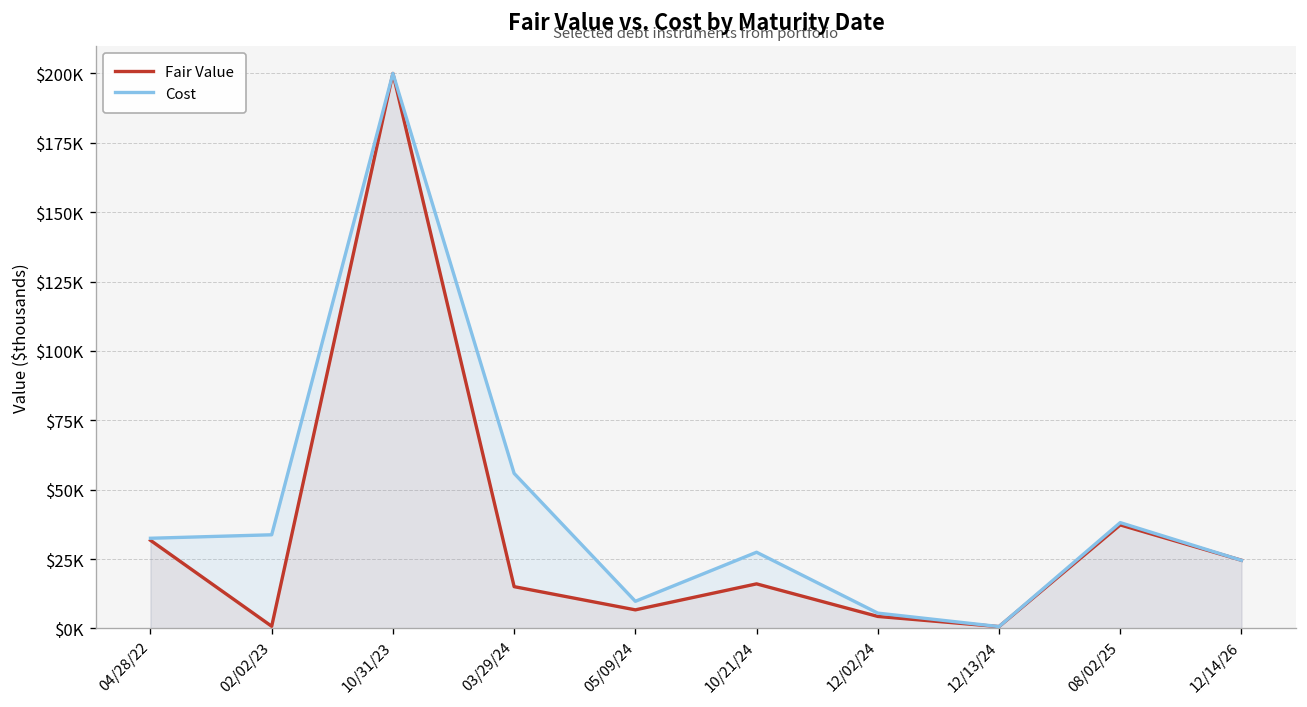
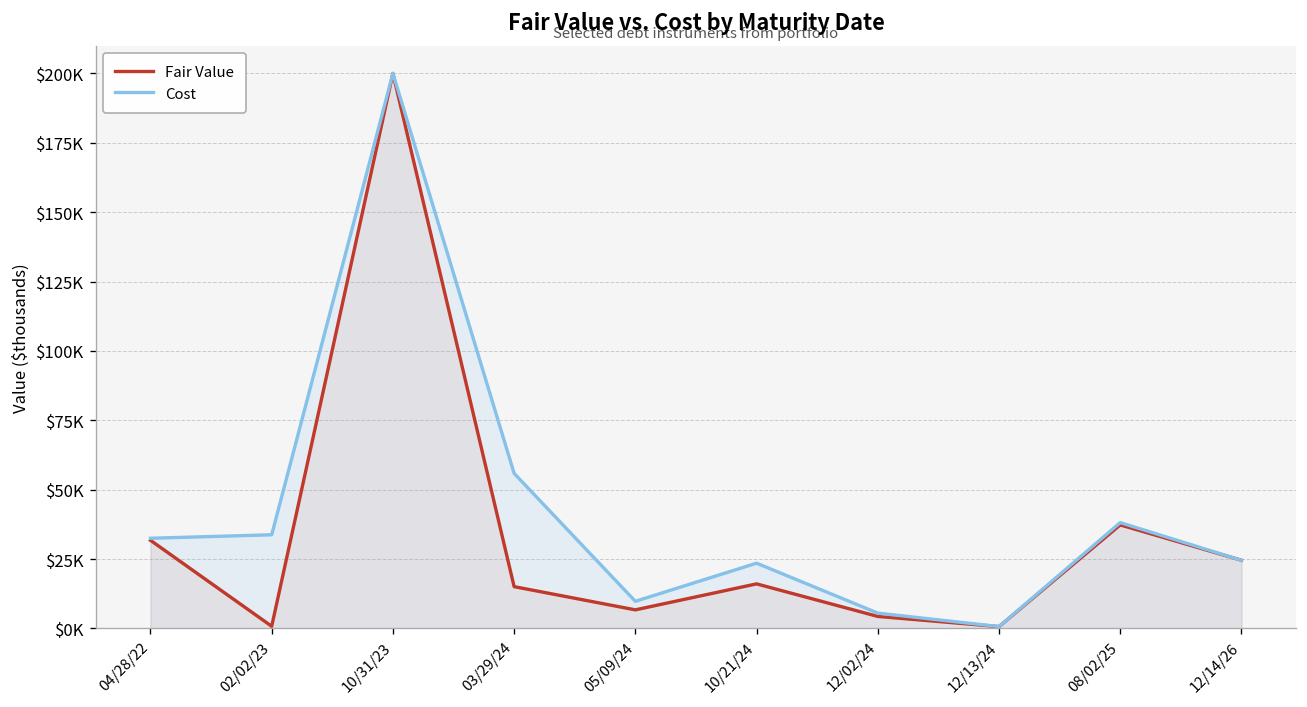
Cost, 10/21/24: $27000 -> $24000
